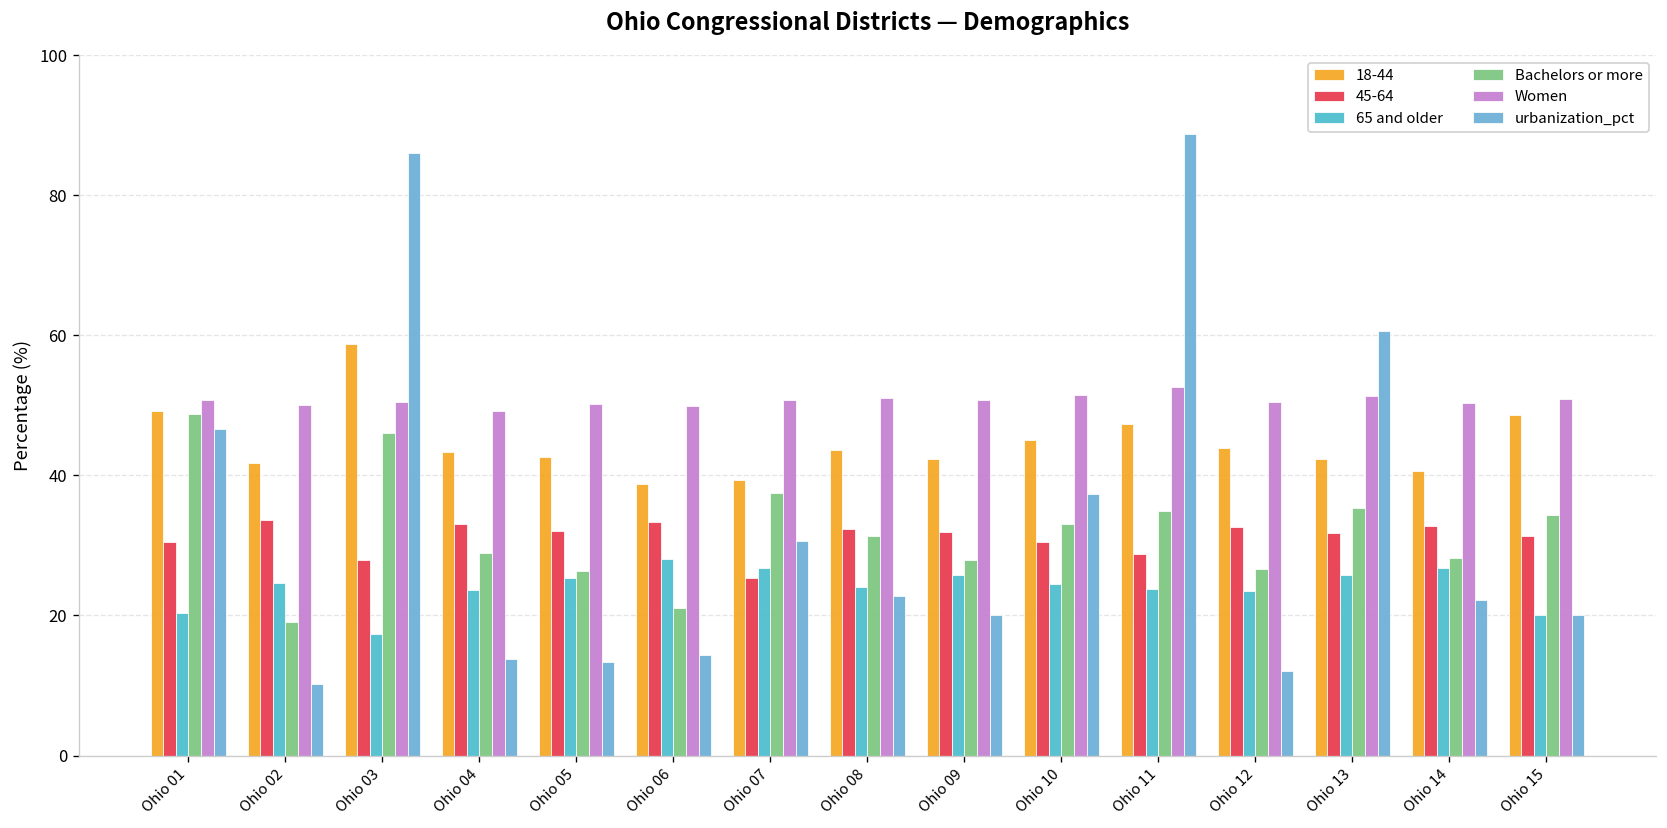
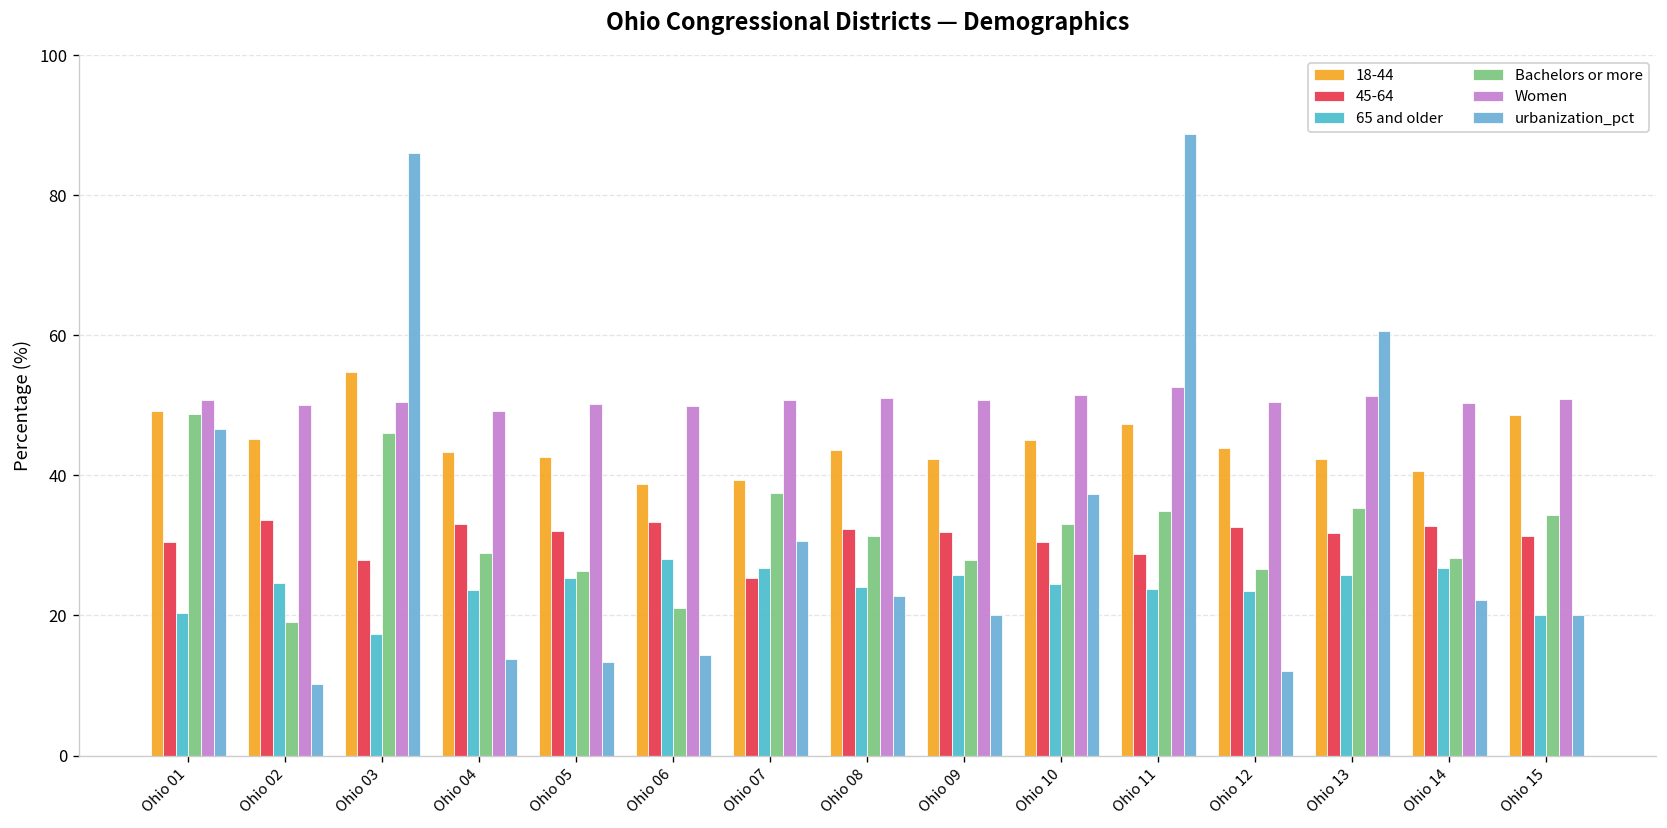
18-44, Ohio 02: 42 -> 45
18-44, Ohio 03: 59 -> 55
